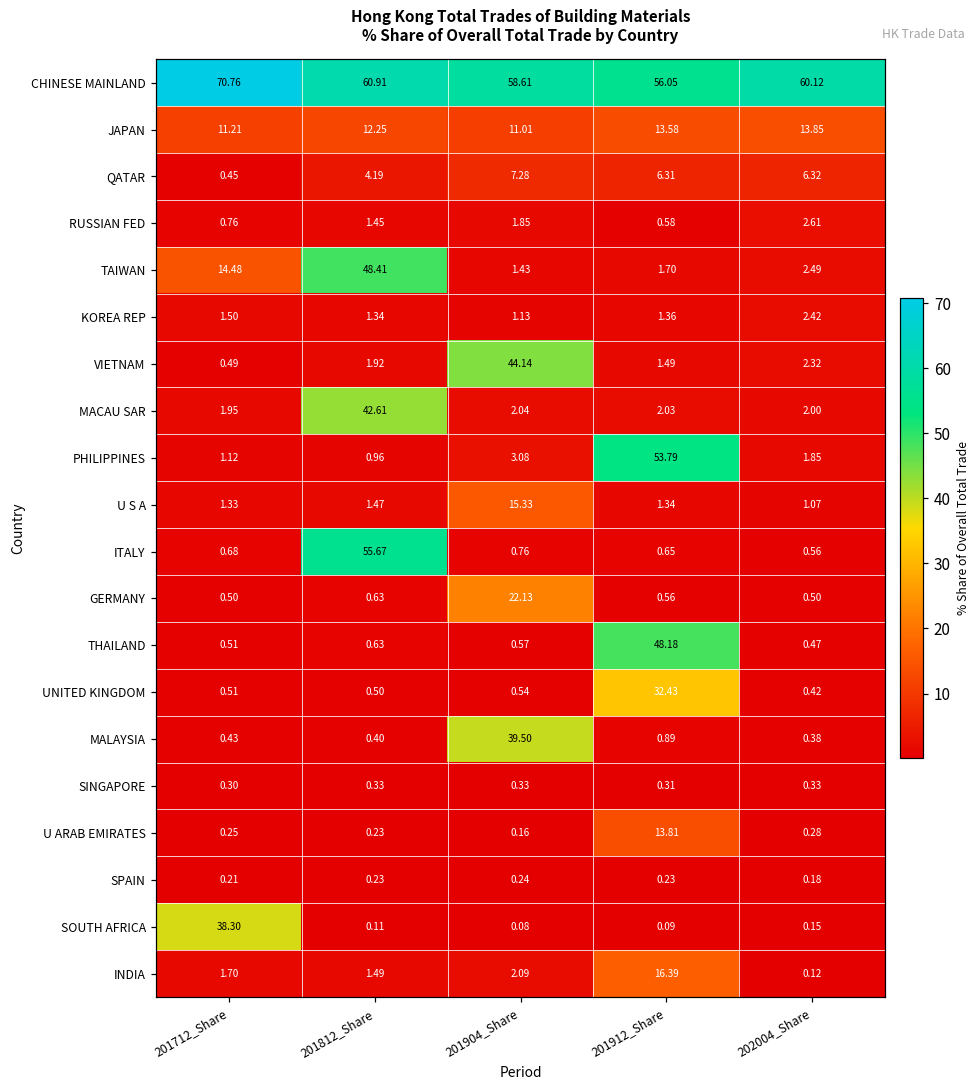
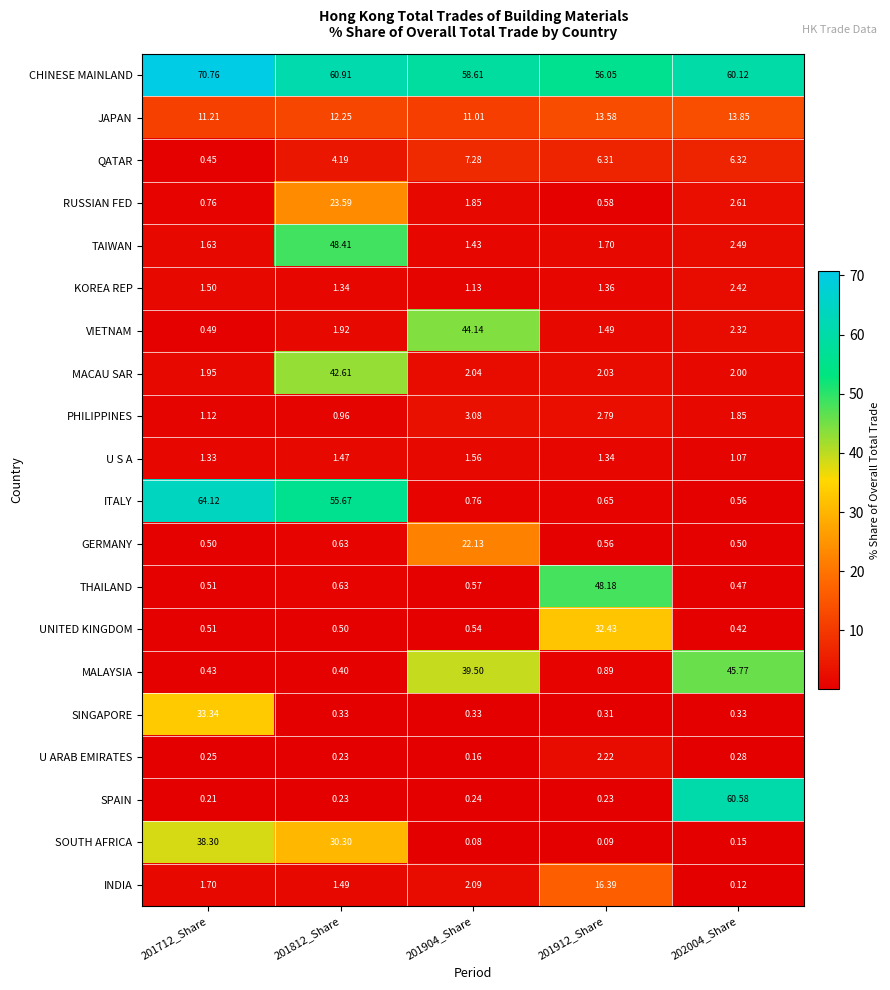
RUSSIAN FED, 201812_Share: 1.45 -> 23.59
TAIWAN, 201712_Share: 14.48 -> 1.63
PHILIPPINES, 201912_Share: 53.79 -> 2.79
U S A, 201904_Share: 15.33 -> 1.56
ITALY, 201712_Share: 0.68 -> 64.12
MALAYSIA, 202004_Share: 0.38 -> 45.77
SINGAPORE, 201712_Share: 0.30 -> 33.34
U ARAB EMIRATES, 201912_Share: 13.81 -> 2.22
SPAIN, 202004_Share: 0.18 -> 60.58
SOUTH AFRICA, 201812_Share: 0.11 -> 30.30
